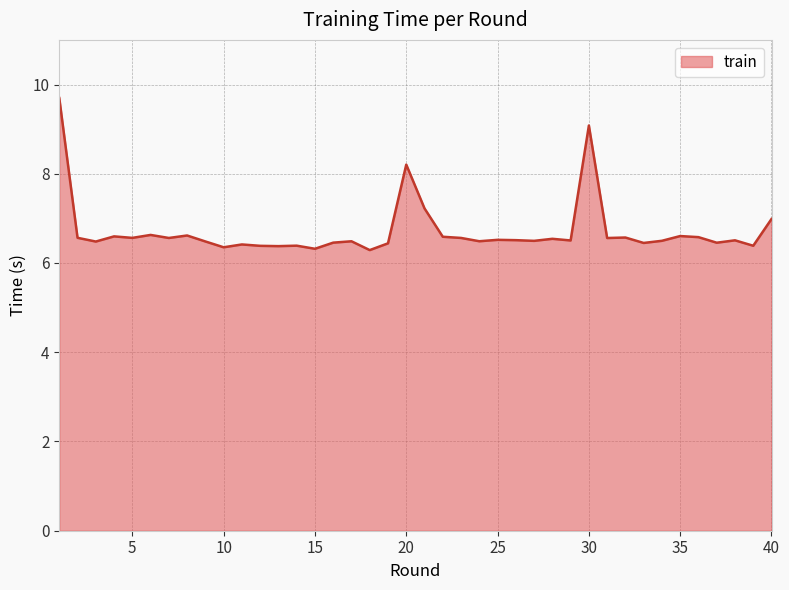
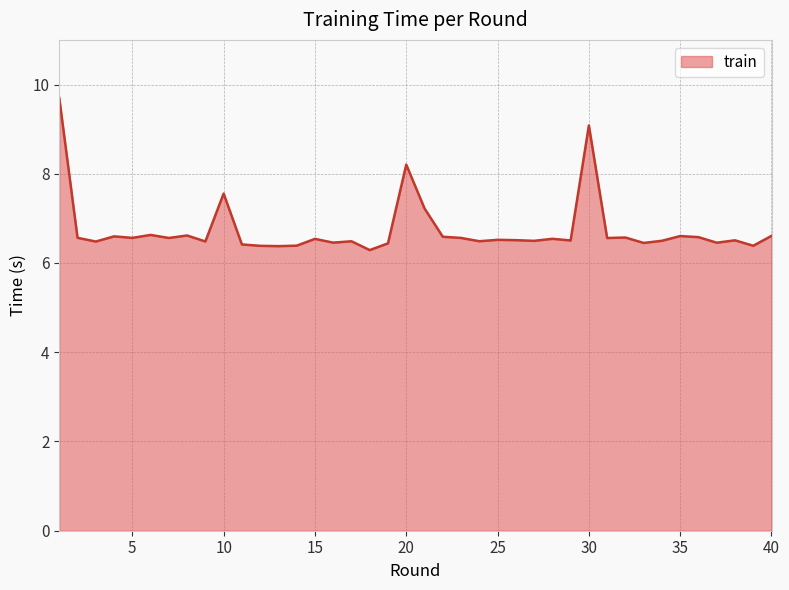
10: 6.4 -> 7.6
15: 6.3 -> 6.5
40: 7.0 -> 6.6
